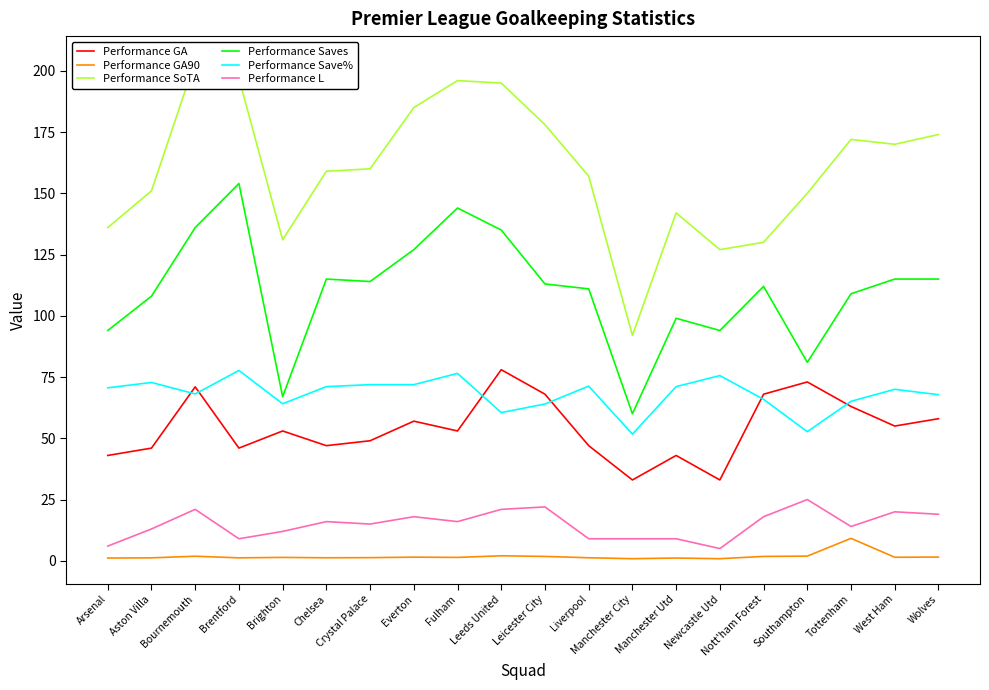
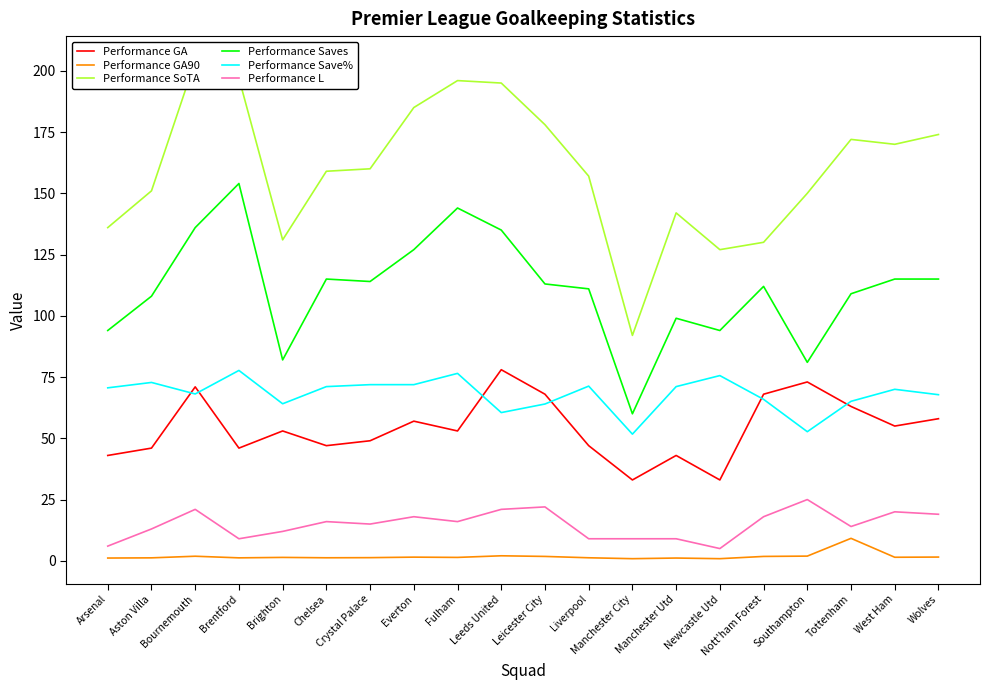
Performance Saves, Brighton: 67 -> 82
